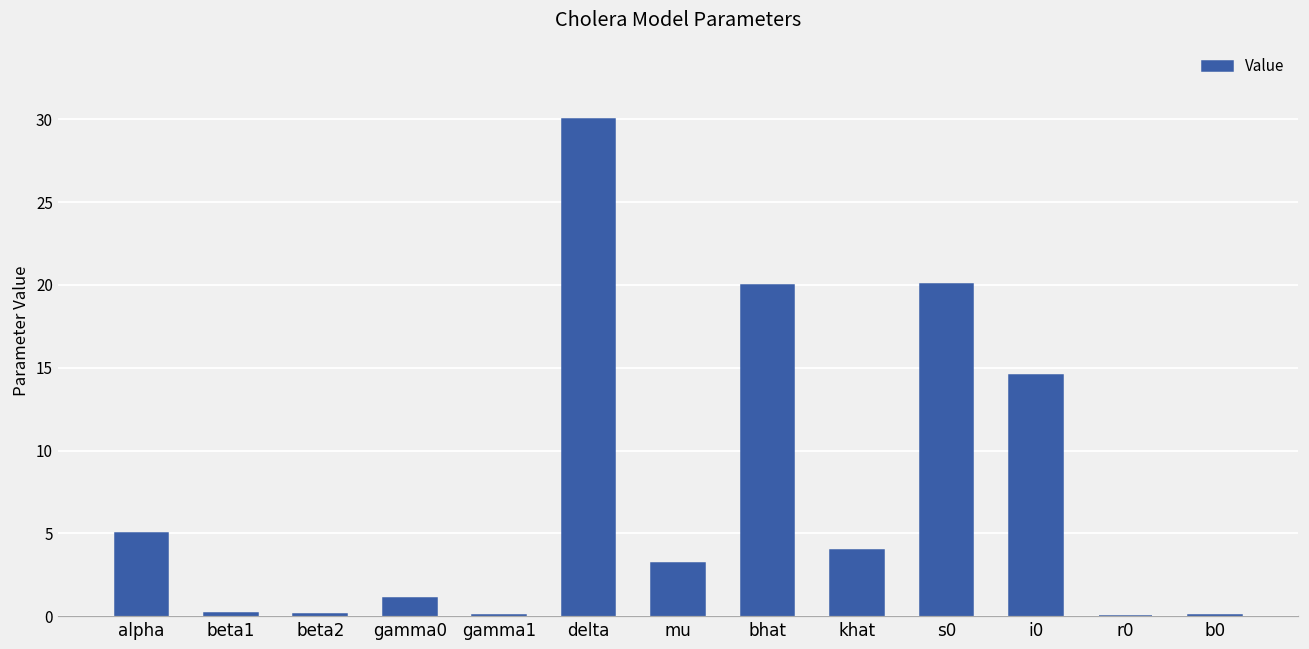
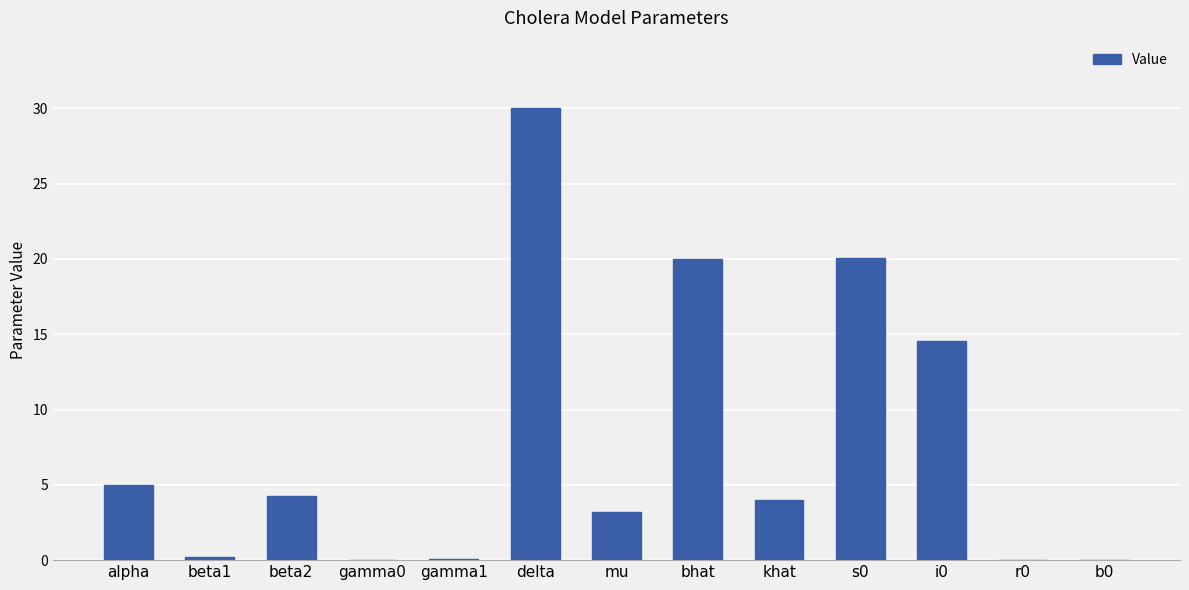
beta2: 0.1 -> 4.3
gamma0: 1.1 -> 0.0
